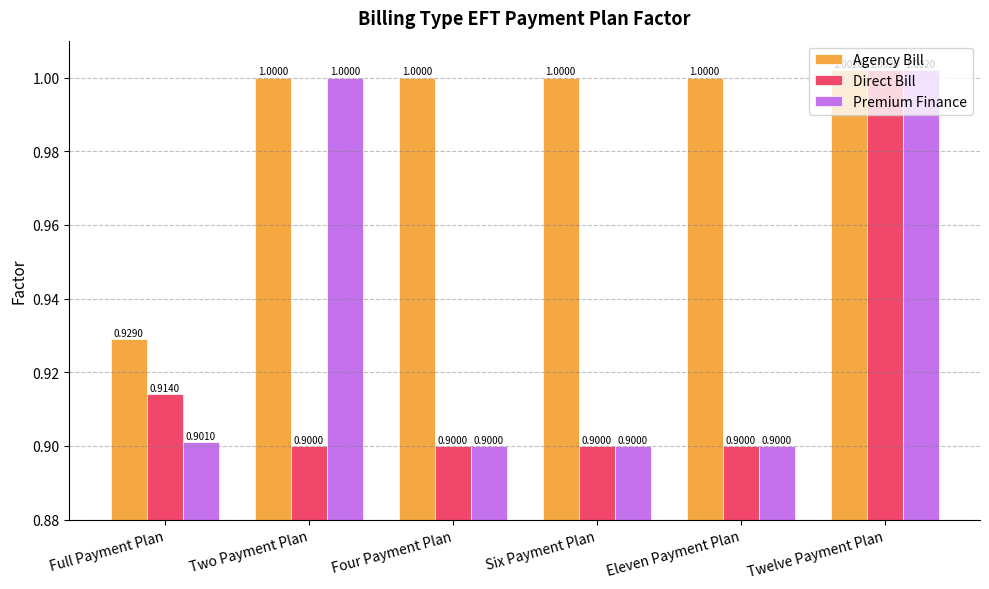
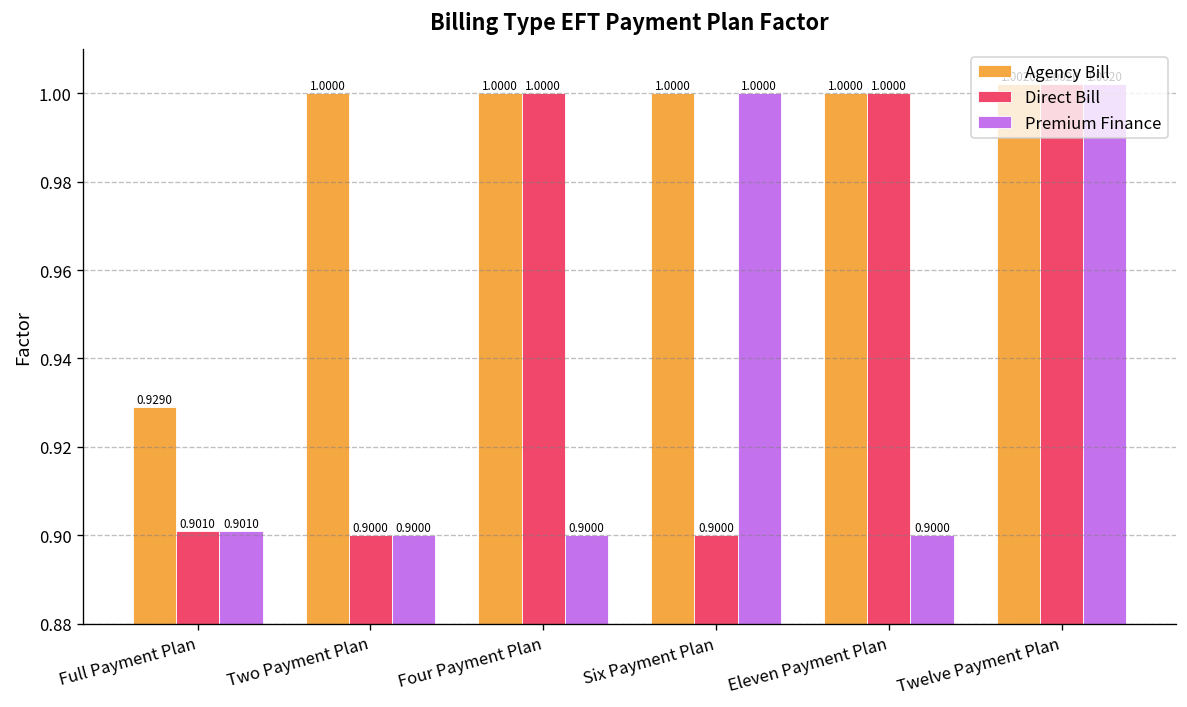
Direct Bill, Full Payment Plan: 0.9140 -> 0.9010
Premium Finance, Two Payment Plan: 1.0000 -> 0.9000
Direct Bill, Four Payment Plan: 0.9000 -> 1.0000
Premium Finance, Six Payment Plan: 0.9000 -> 1.0000
Direct Bill, Eleven Payment Plan: 0.9000 -> 1.0000
